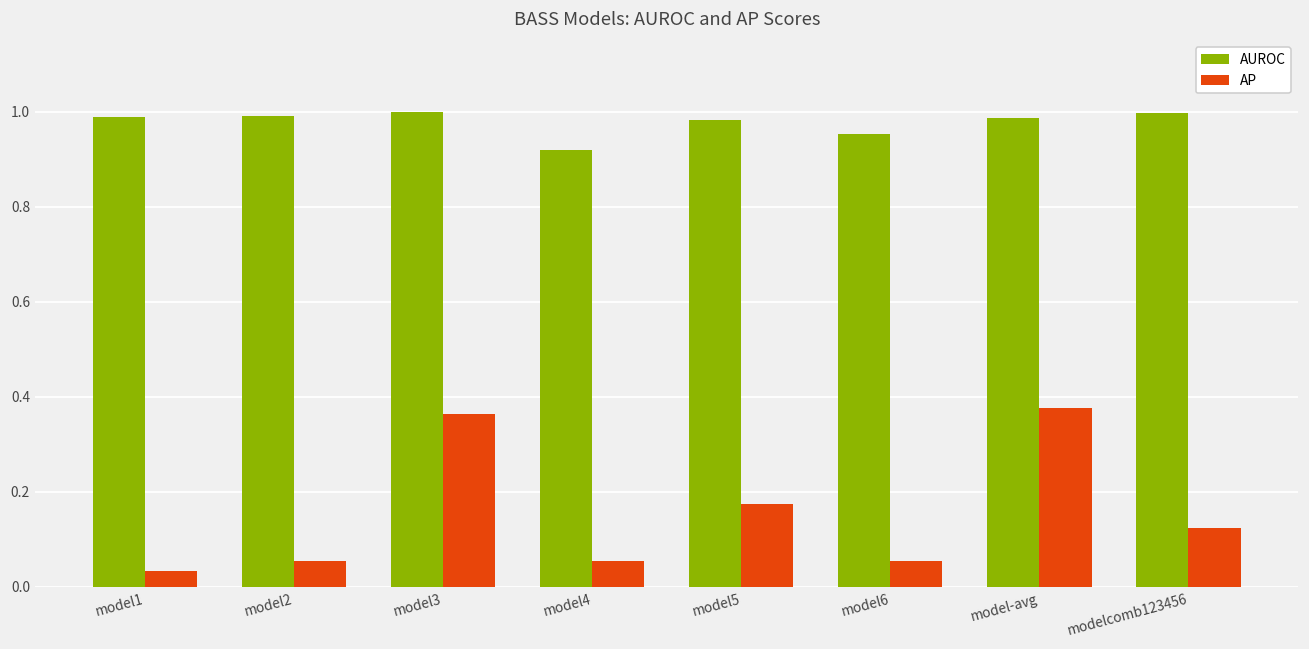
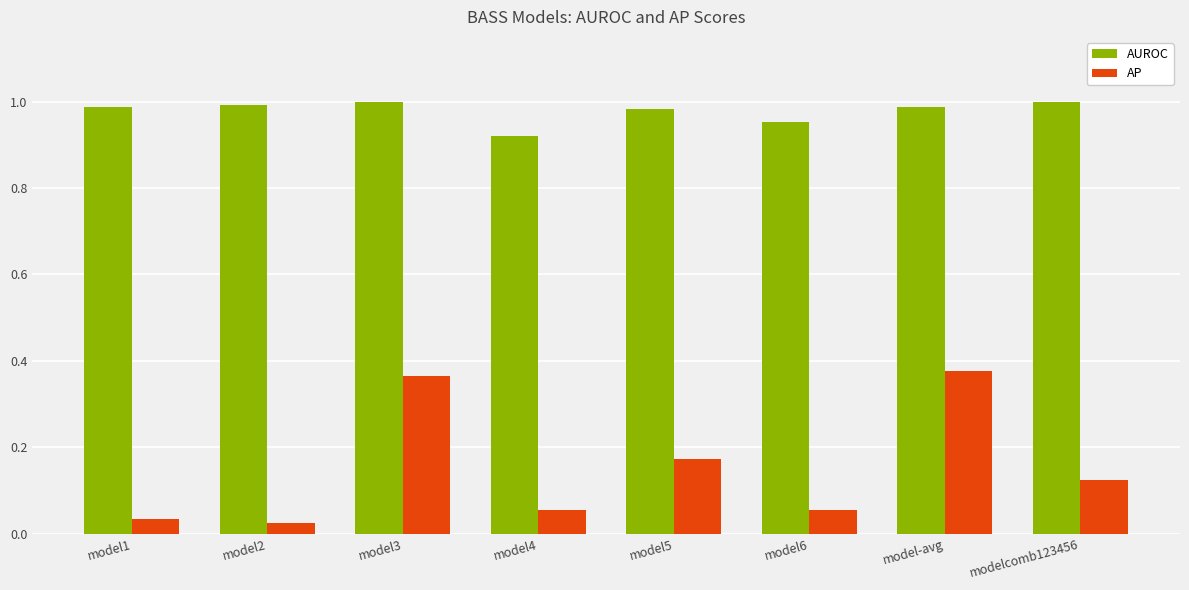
AP, model2: 0.06 -> 0.02
